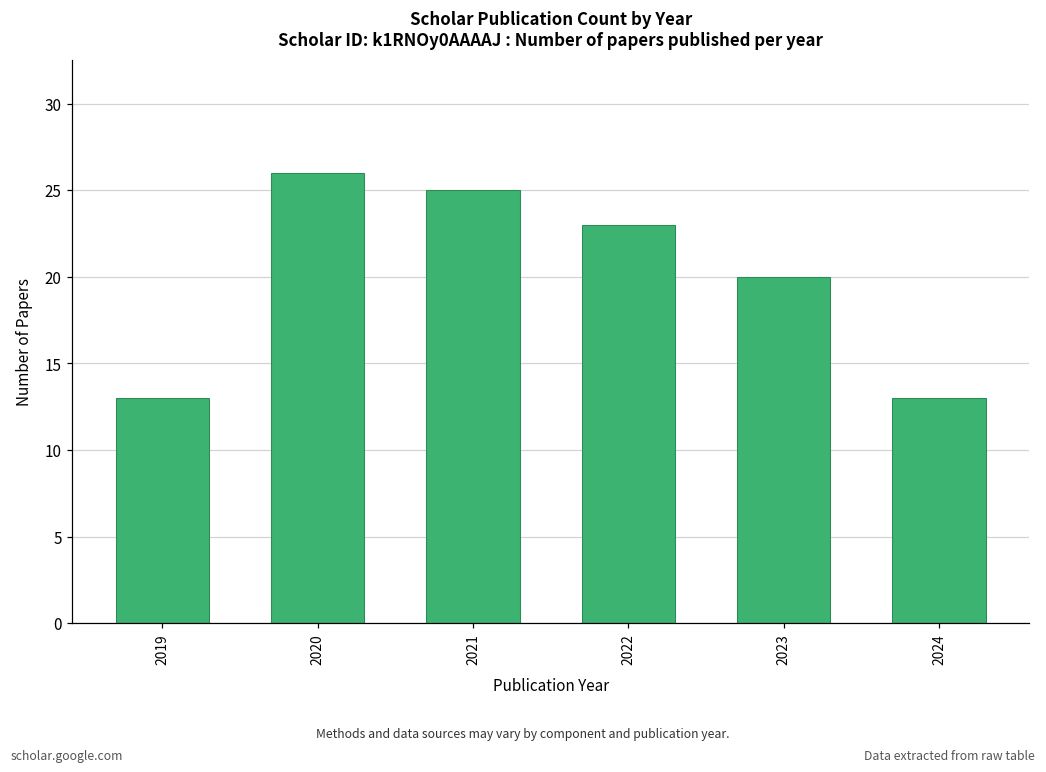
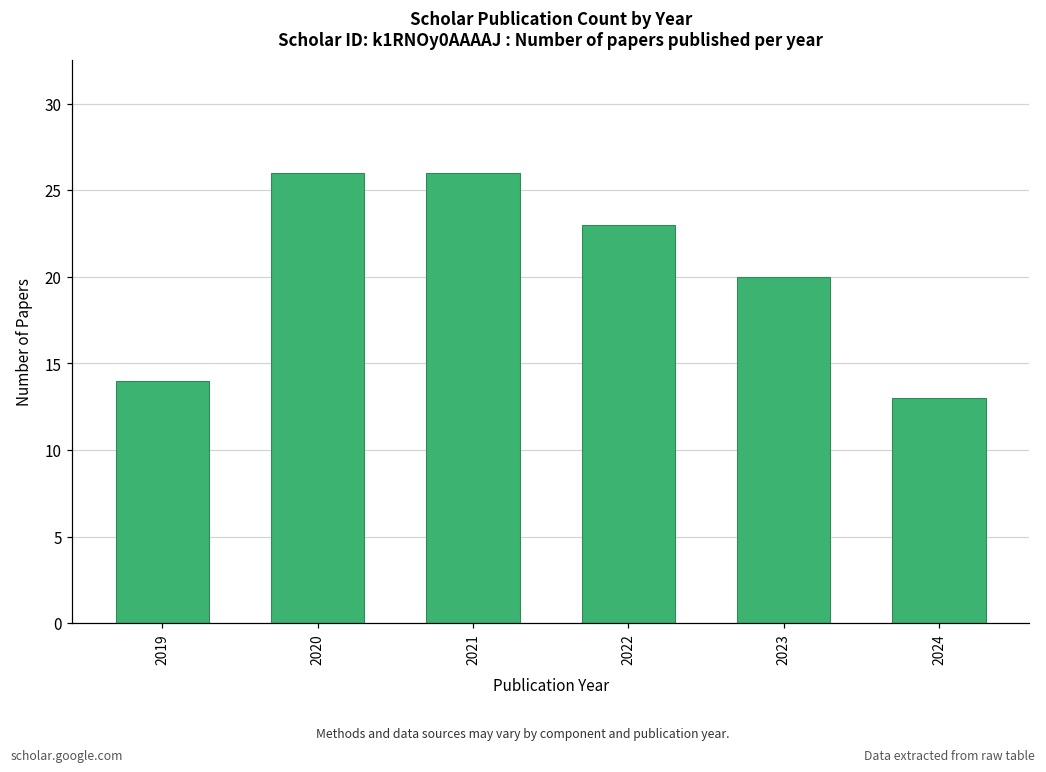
2019: 13 -> 14
2021: 25 -> 26
